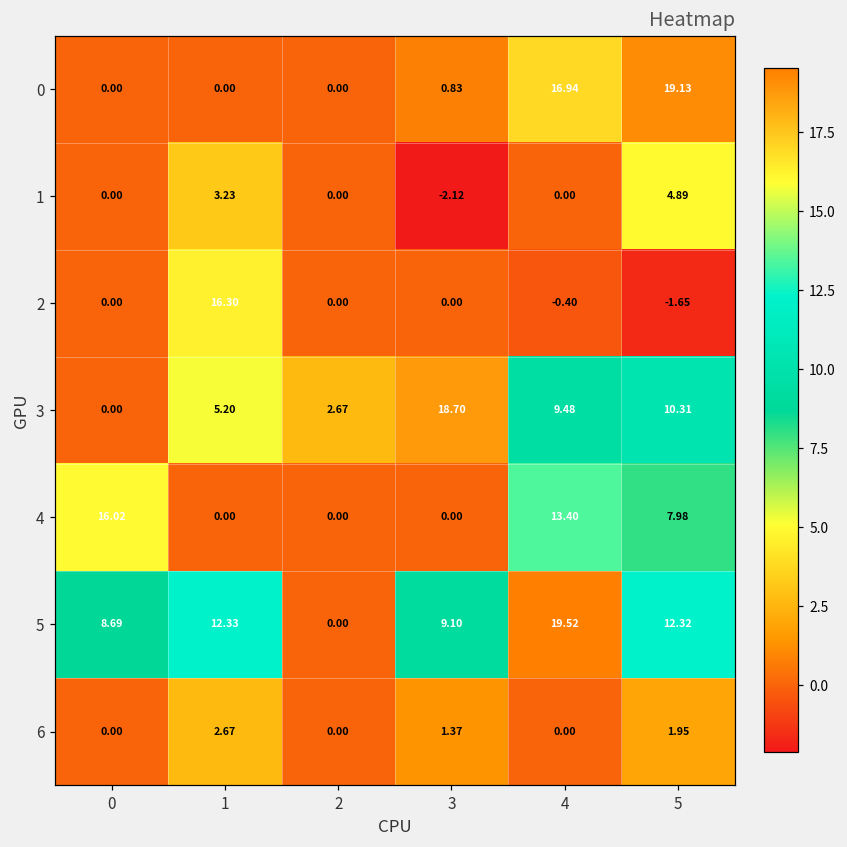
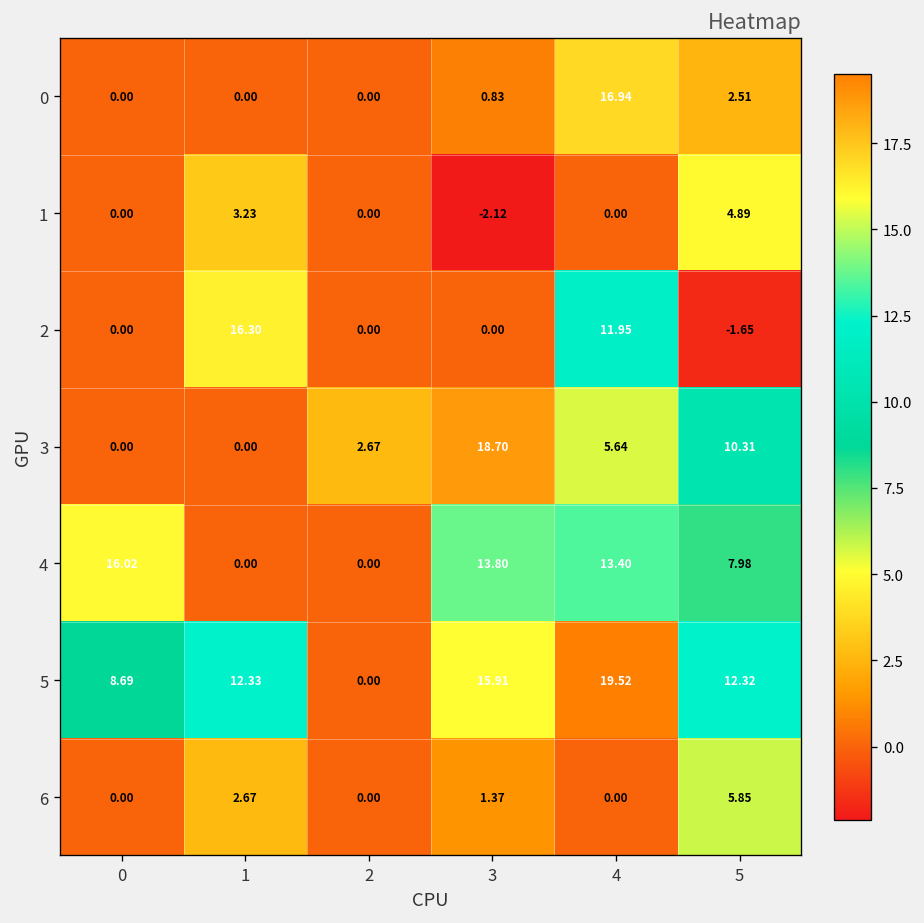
0, 5: 19.13 -> 2.51
2, 4: -0.40 -> 11.95
3, 1: 5.20 -> 0.00
3, 4: 9.48 -> 5.64
4, 3: 0.00 -> 13.80
5, 3: 9.10 -> 15.91
6, 5: 1.95 -> 5.85
